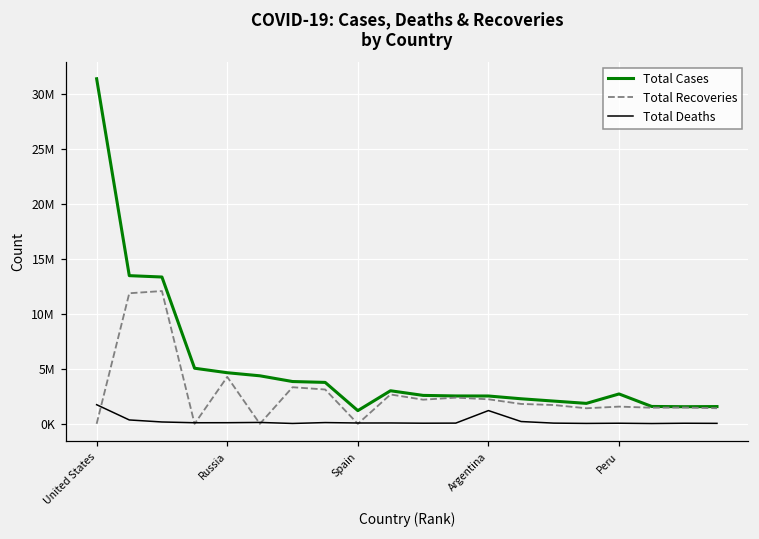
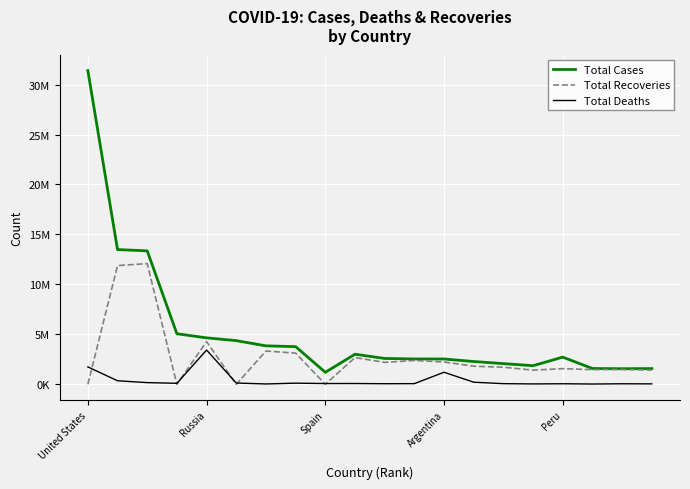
Total Deaths, Russia: 0 -> 3000000
